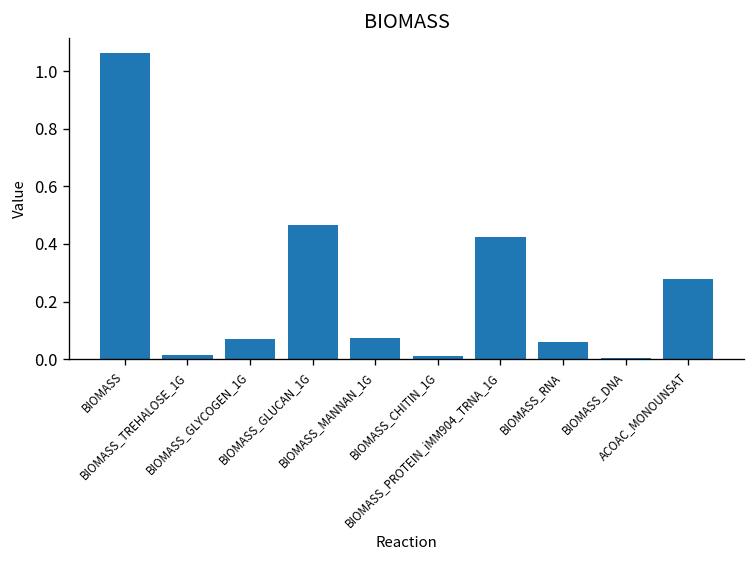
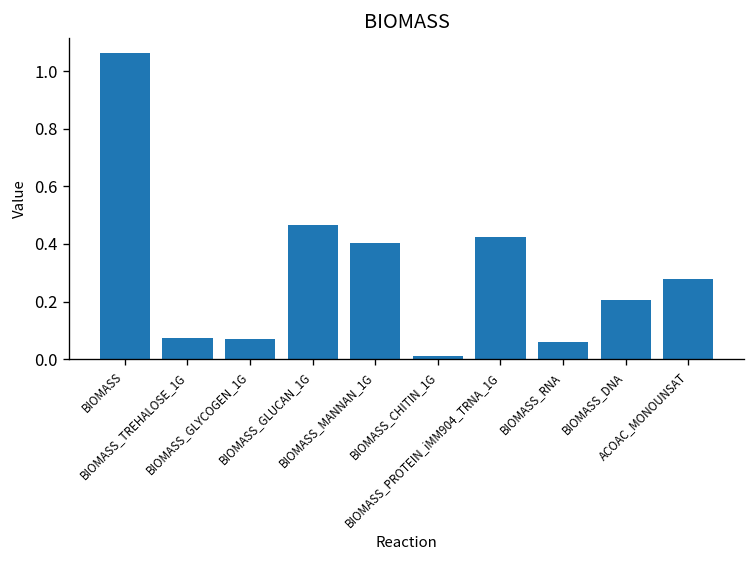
BIOMASS_TREHALOSE_1G: 0.02 -> 0.07
BIOMASS_MANNAN_1G: 0.07 -> 0.40
BIOMASS_DNA: 0.01 -> 0.21
